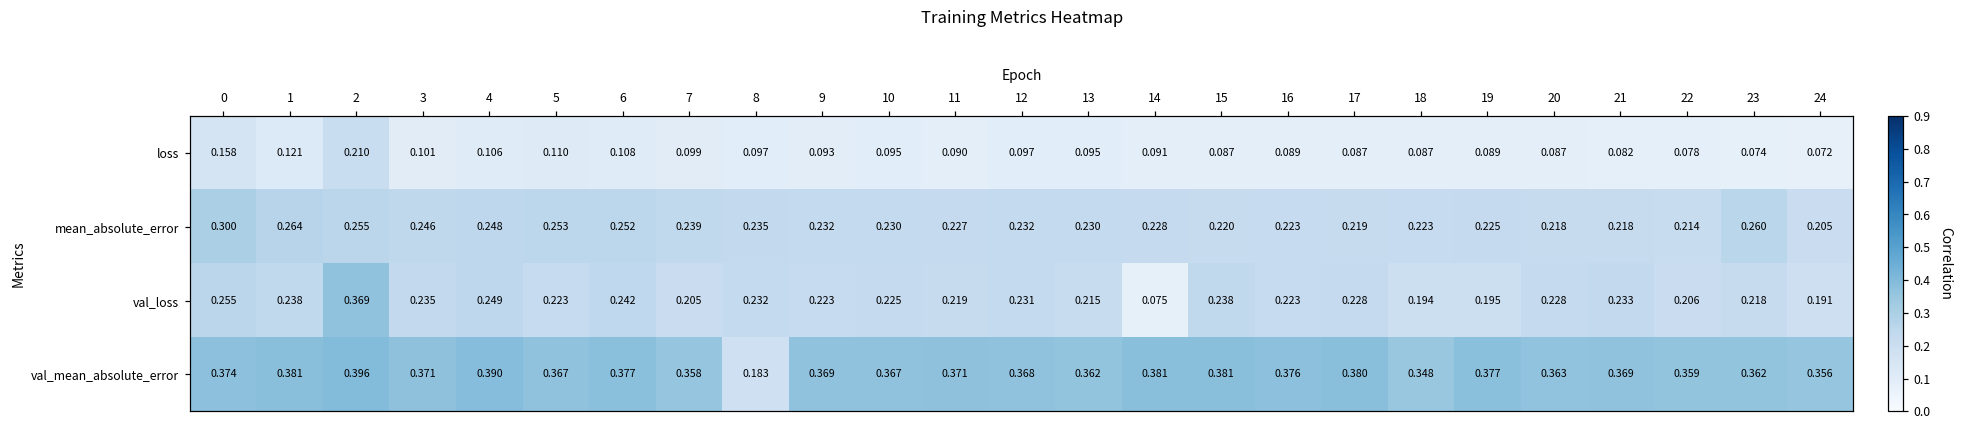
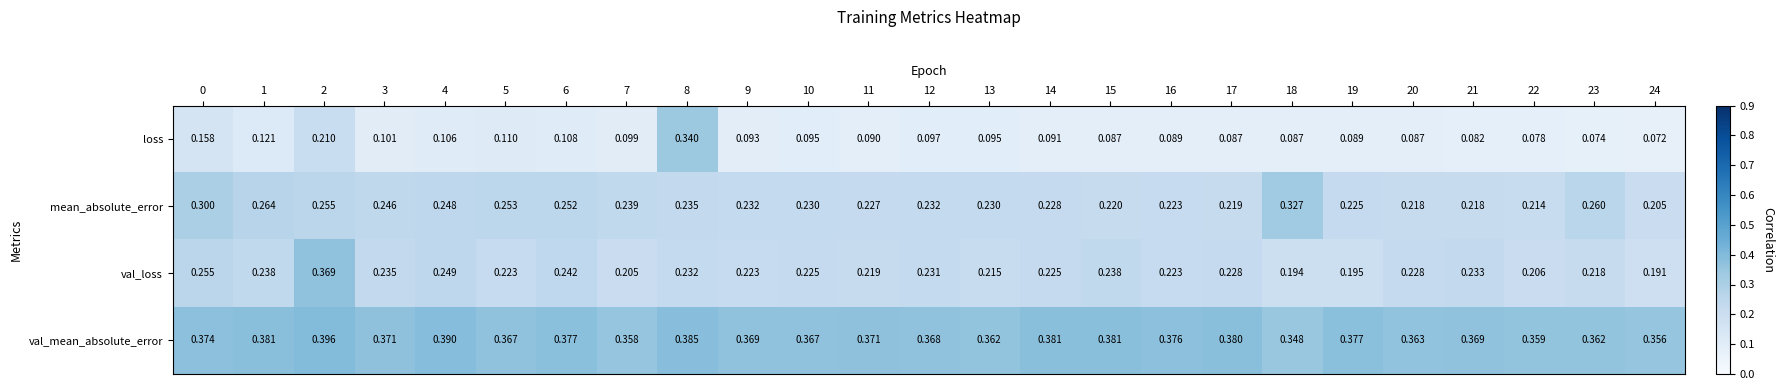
loss, 8: 0.097 -> 0.340
mean_absolute_error, 18: 0.223 -> 0.327
val_loss, 14: 0.075 -> 0.225
val_mean_absolute_error, 8: 0.183 -> 0.385
